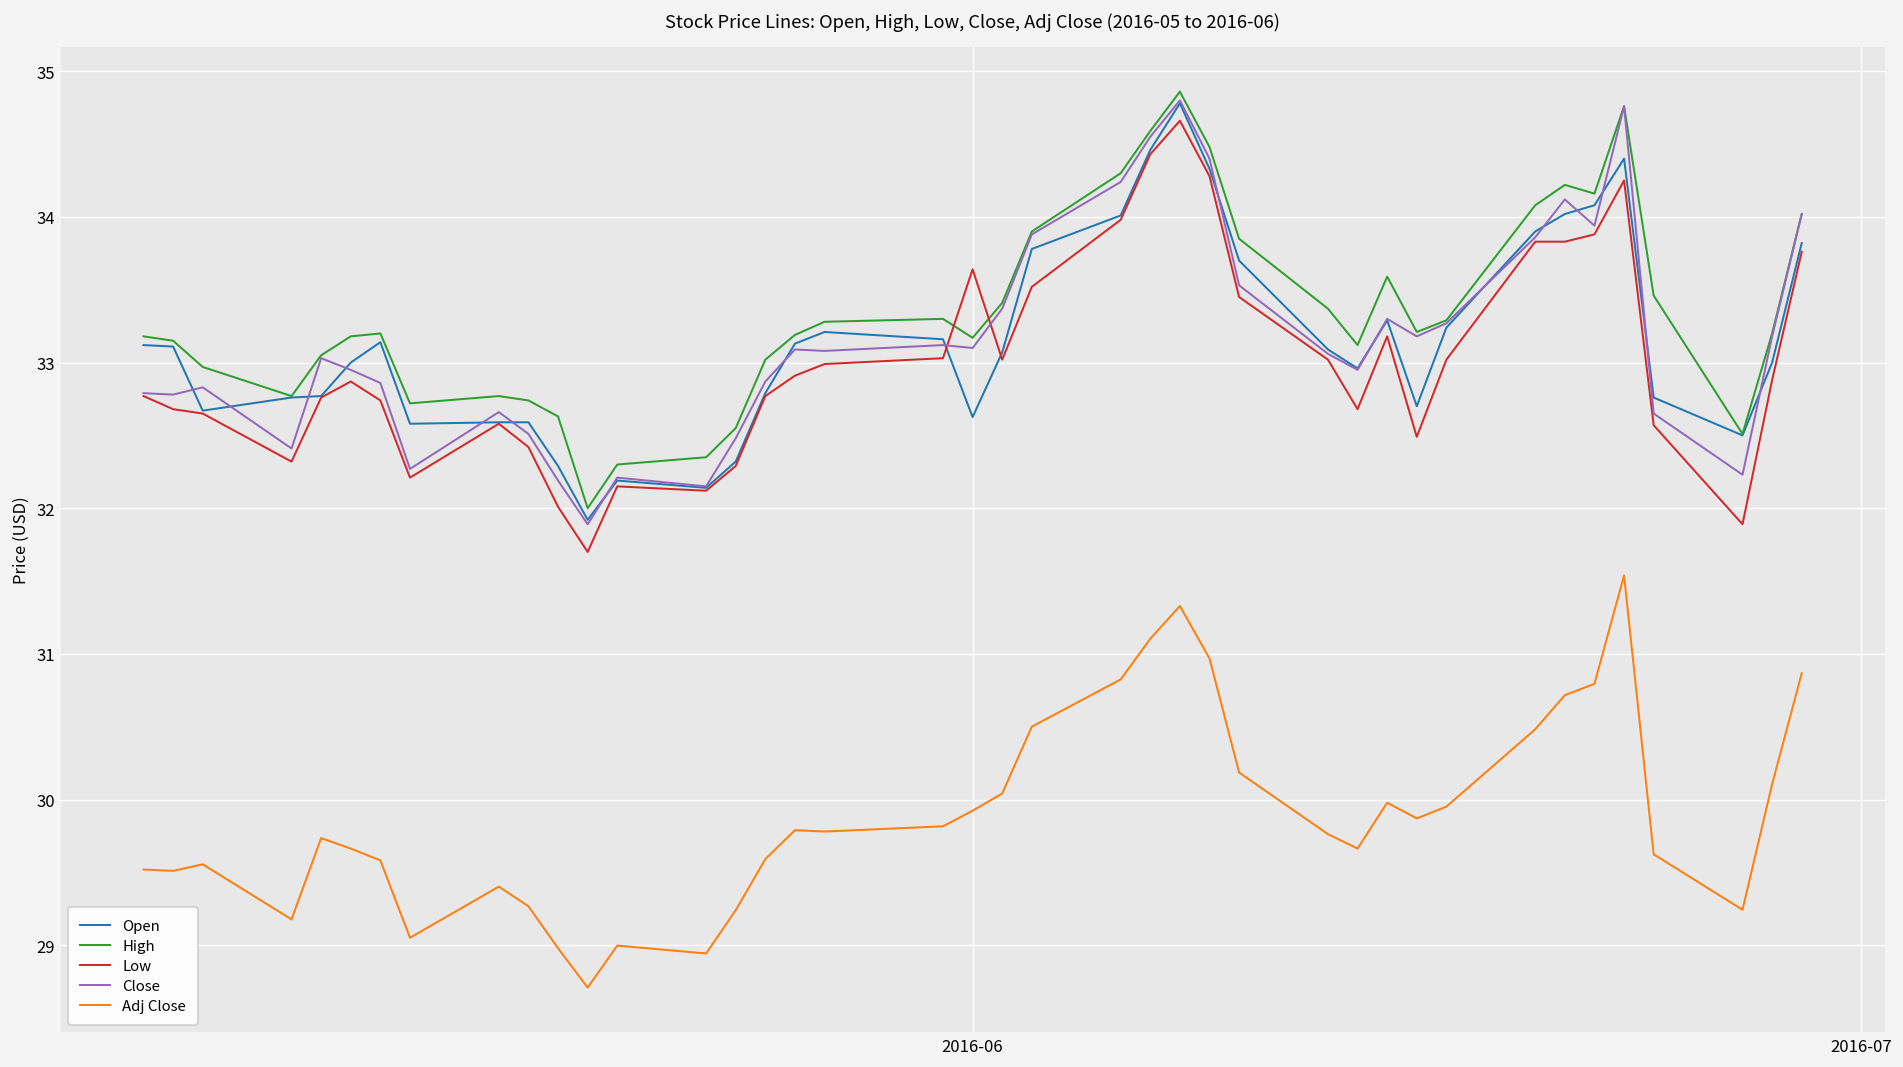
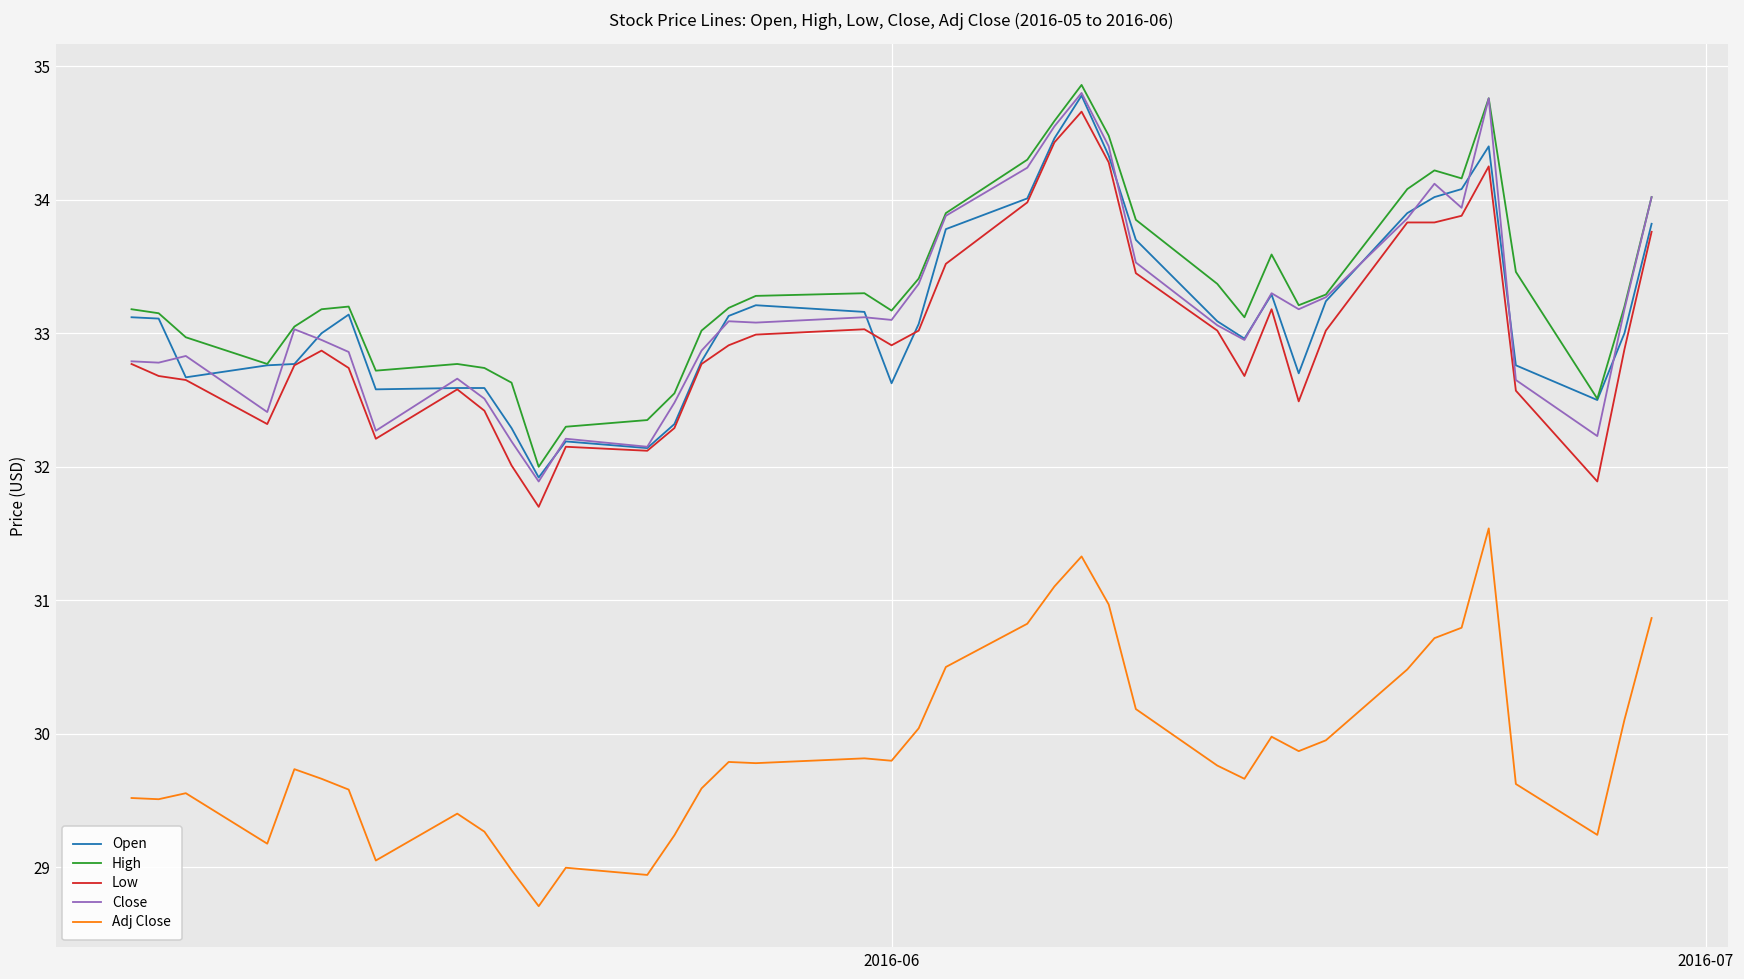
Low, 2016-06: 33.64 -> 32.91
Adj Close, 2016-06: 29.92 -> 29.80
